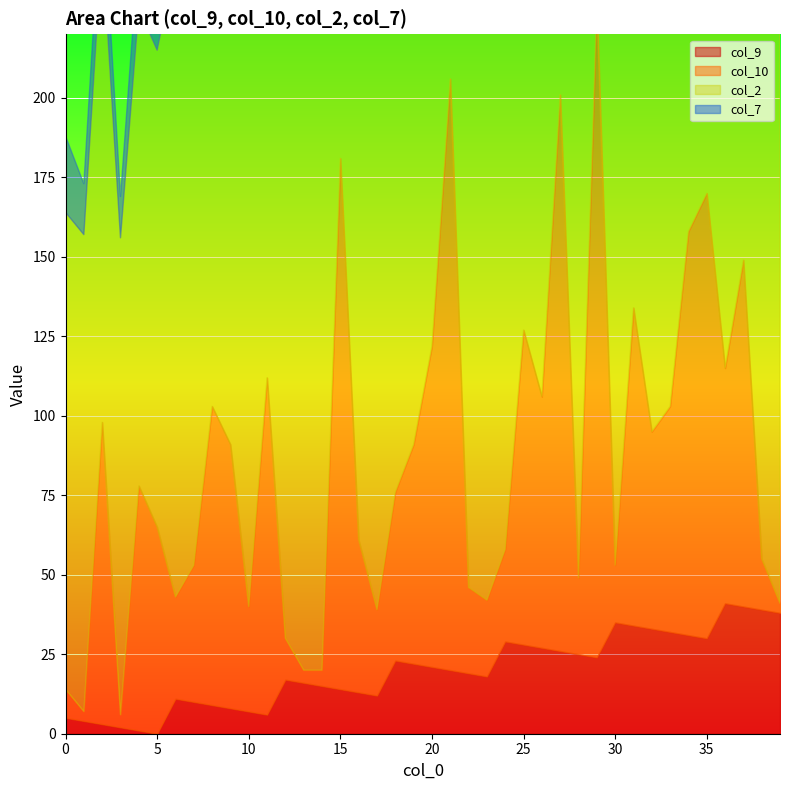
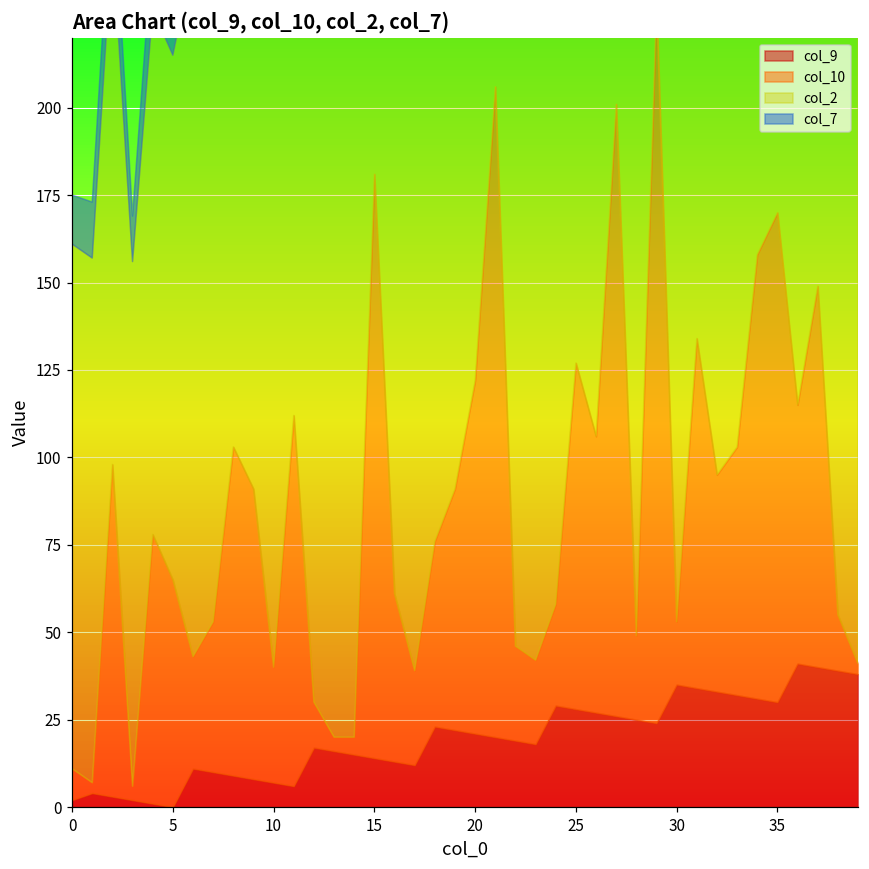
col_9, 0: 5 -> 2
col_7, 0: 24 -> 14
